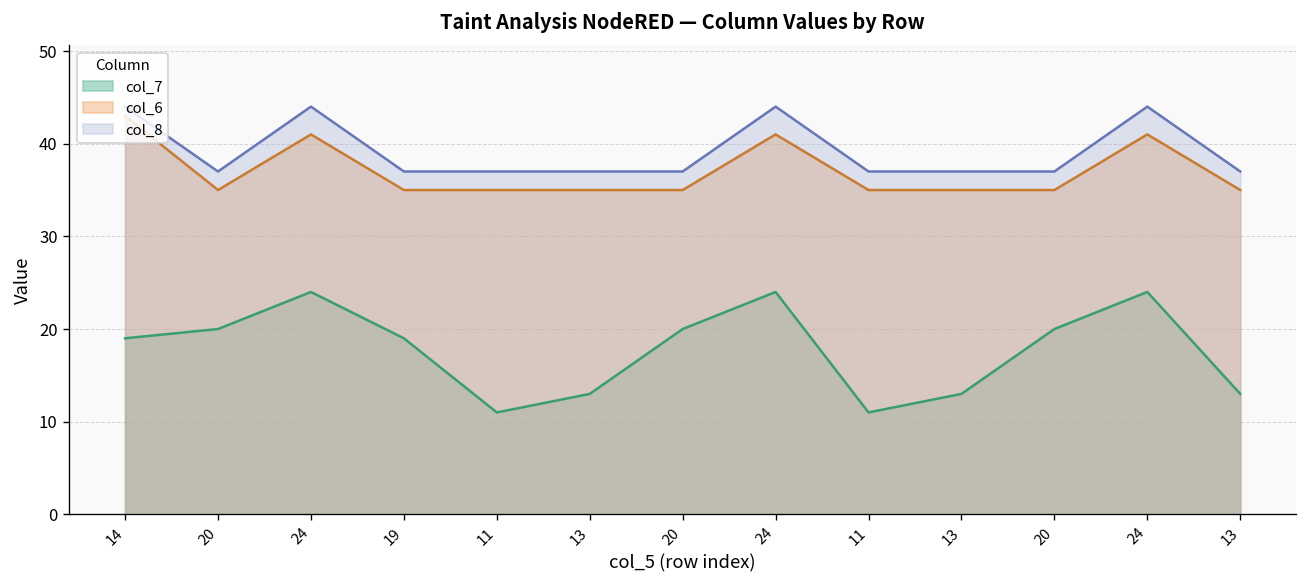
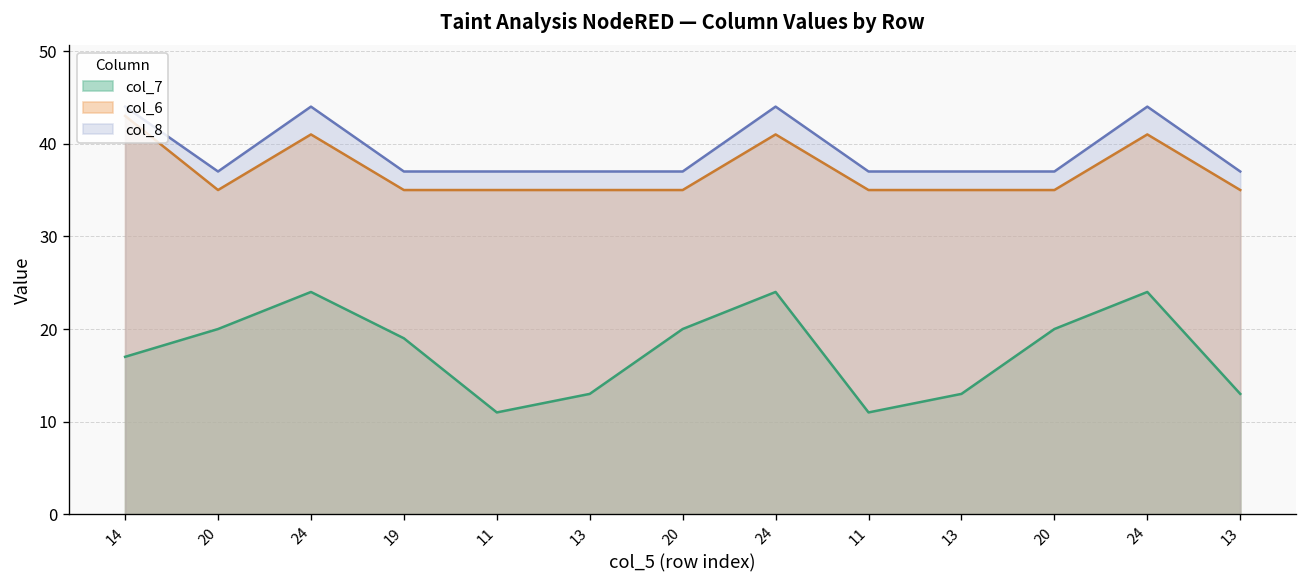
col_7, 14: 19 -> 17
